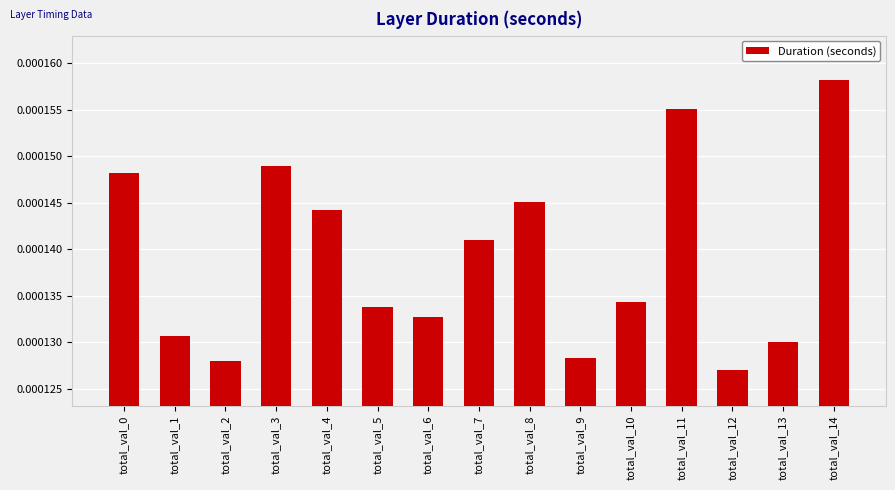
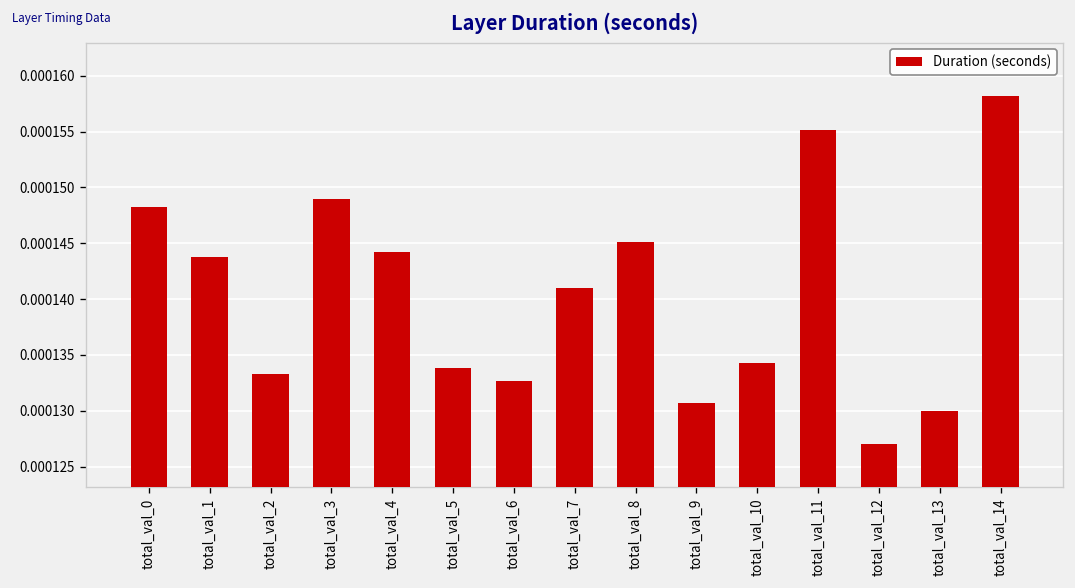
total_val_1: 0.000131 -> 0.000144
total_val_2: 0.000128 -> 0.000133
total_val_9: 0.000128 -> 0.000131
